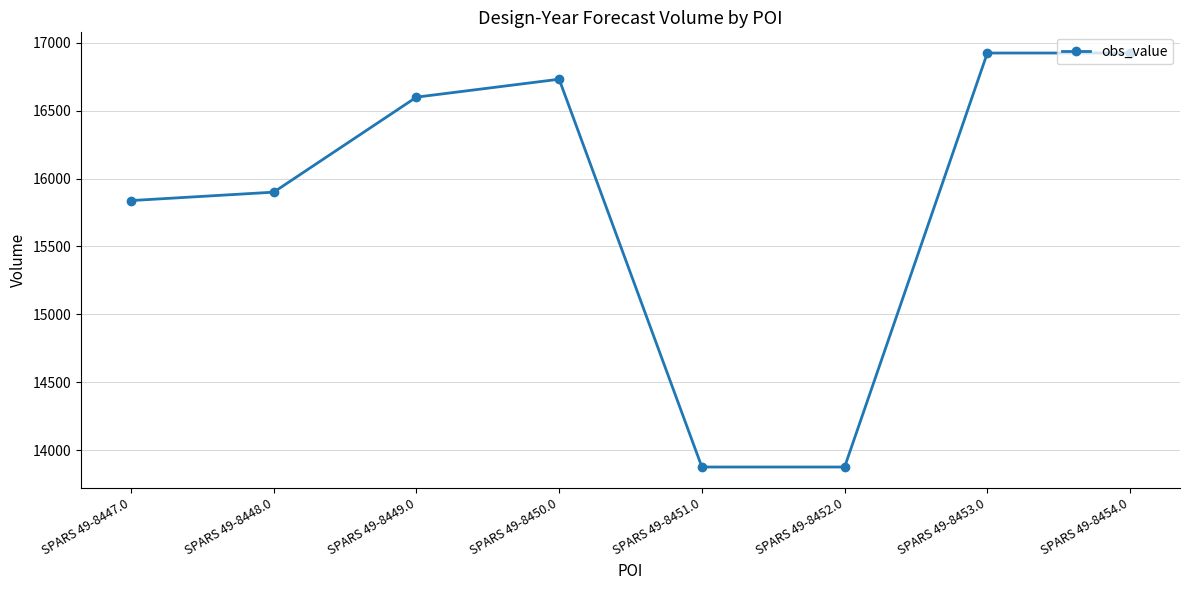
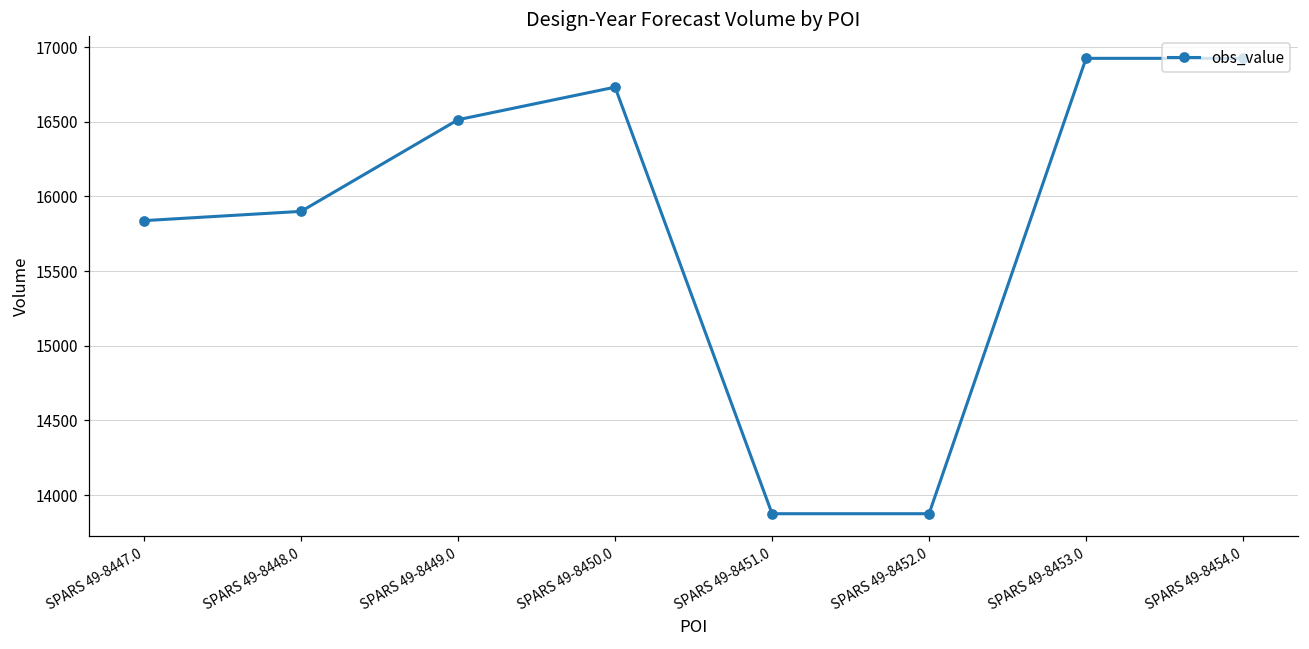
SPARS 49-8449.0: 16600 -> 16510
